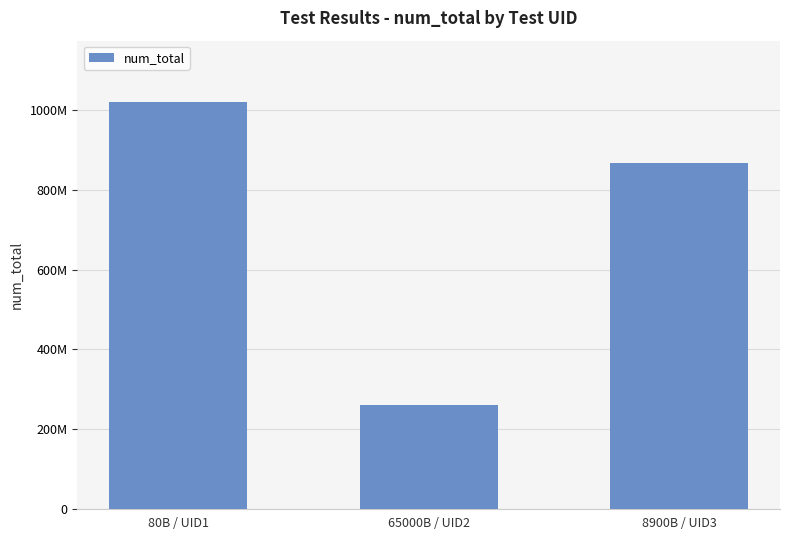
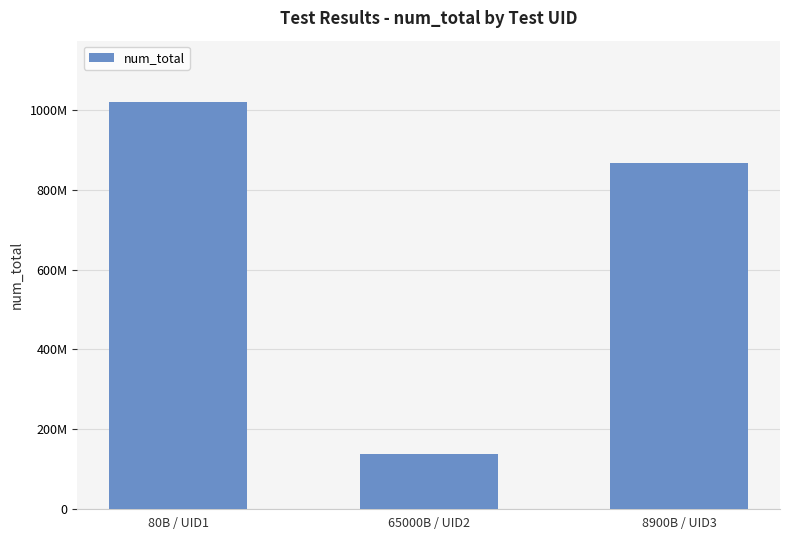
65000B / UID2: 260000000 -> 140000000
